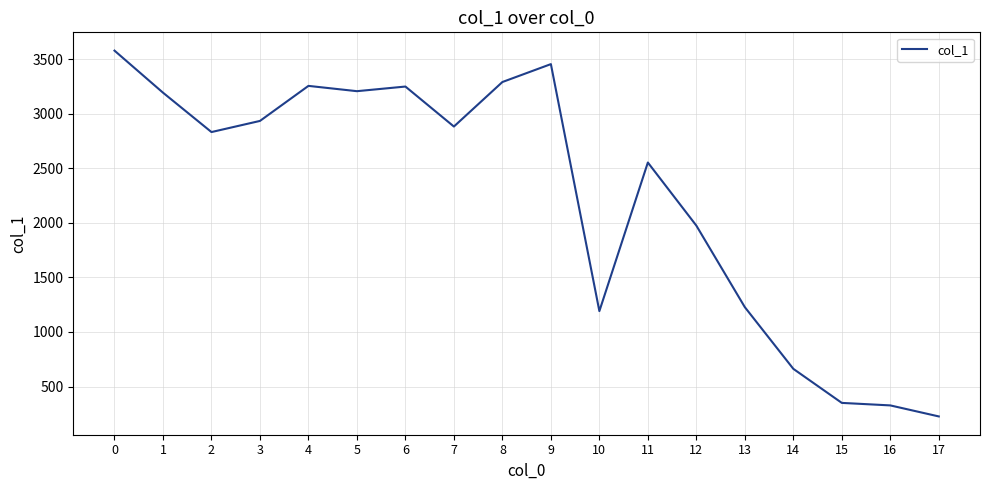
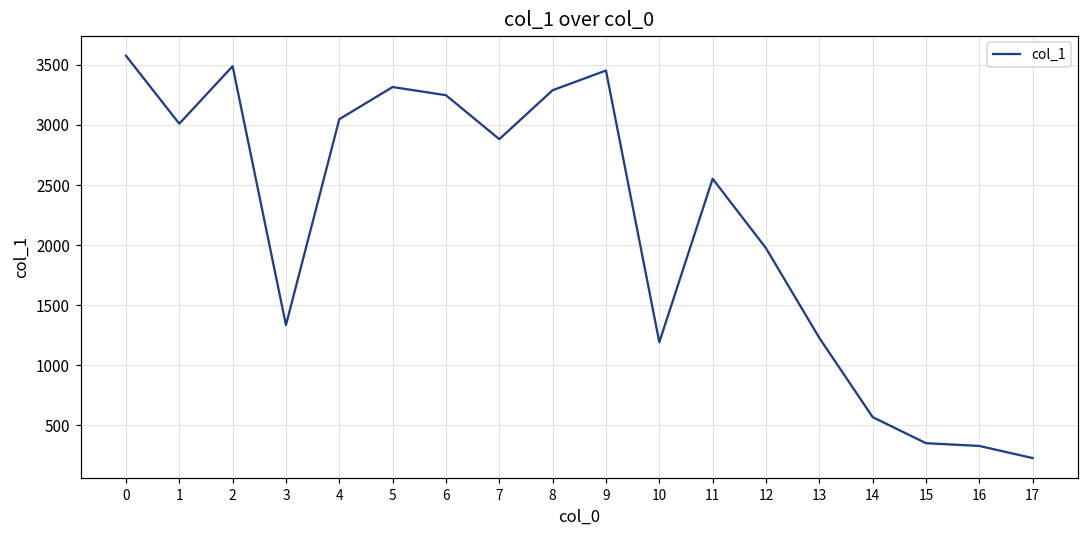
1: 3190 -> 3010
2: 2830 -> 3490
3: 2930 -> 1330
4: 3250 -> 3050
5: 3210 -> 3320
14: 660 -> 570
